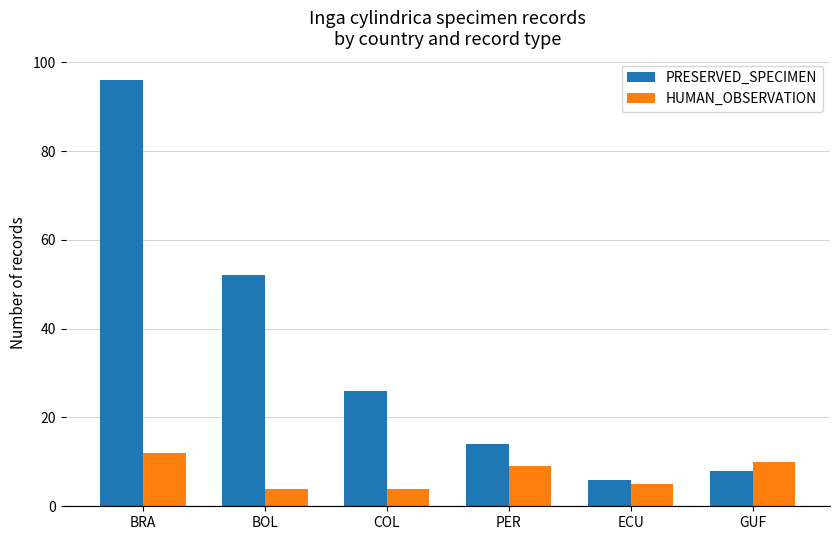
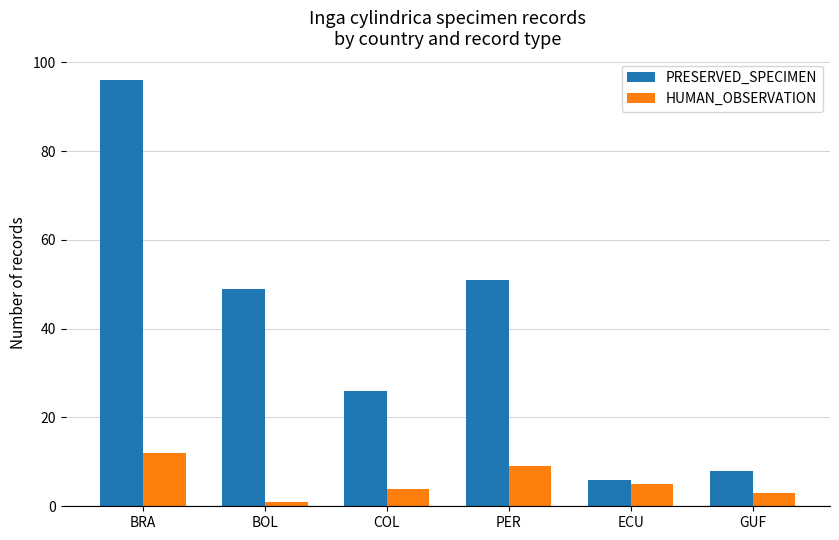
PRESERVED_SPECIMEN, BOL: 52 -> 49
HUMAN_OBSERVATION, BOL: 4 -> 1
PRESERVED_SPECIMEN, PER: 14 -> 51
HUMAN_OBSERVATION, GUF: 10 -> 3
